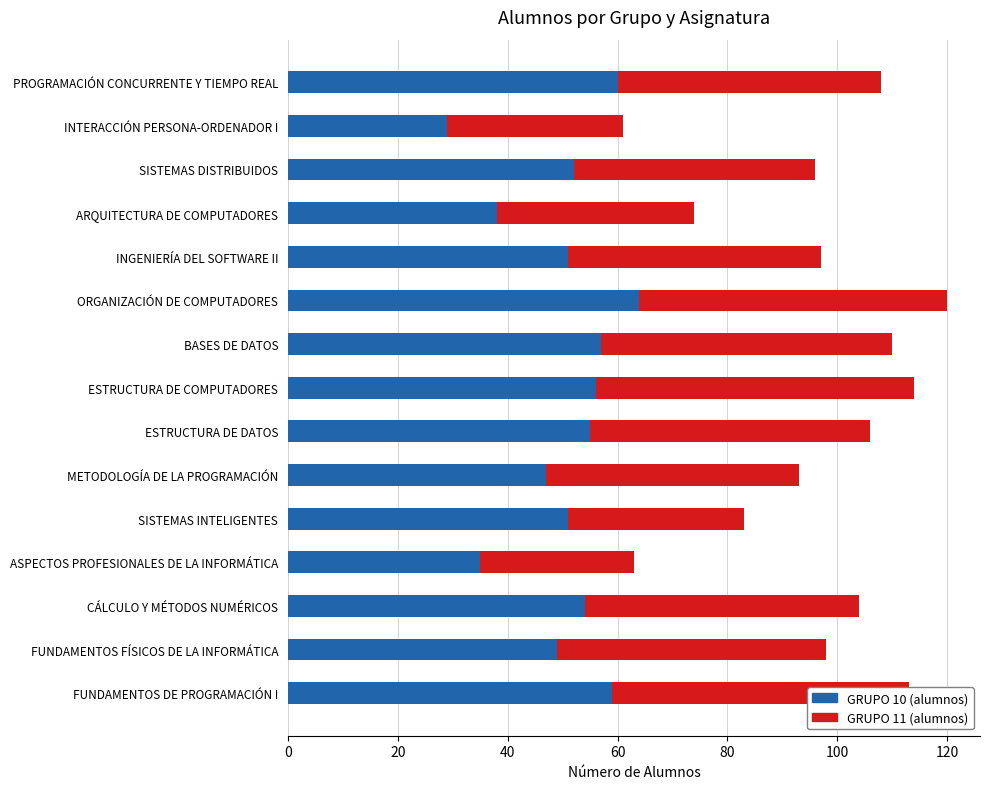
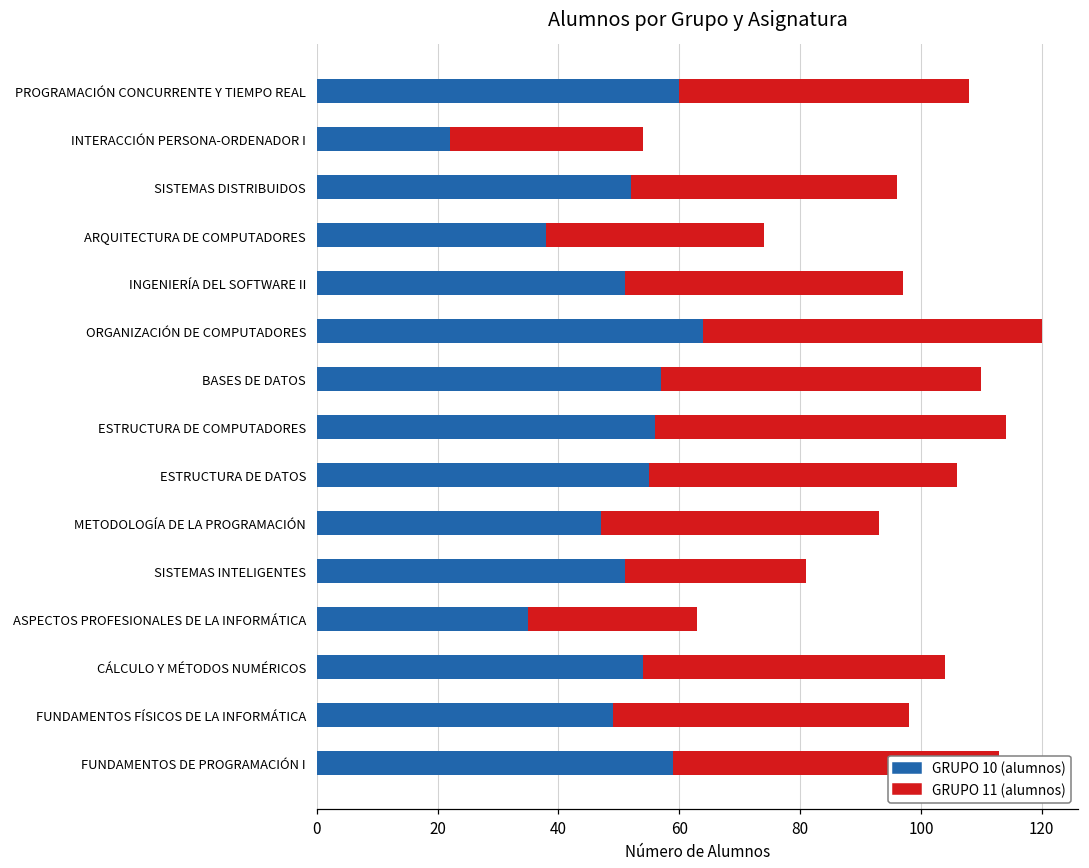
GRUPO 10 (alumnos), INTERACCIÓN PERSONA-ORDENADOR I: 29 -> 22
GRUPO 11 (alumnos), SISTEMAS INTELIGENTES: 32 -> 30
